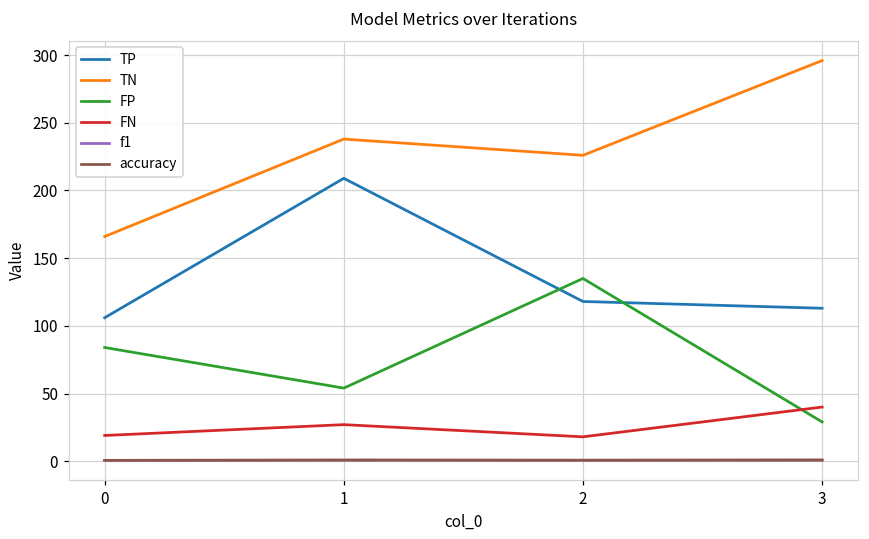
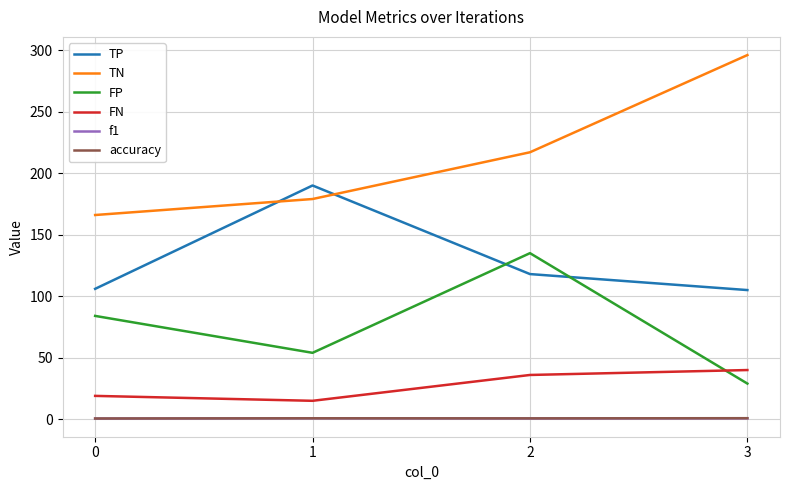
TP, 1: 209 -> 190
TN, 1: 238 -> 179
FN, 1: 27 -> 15
TN, 2: 226 -> 217
FN, 2: 18 -> 36
TP, 3: 113 -> 105
